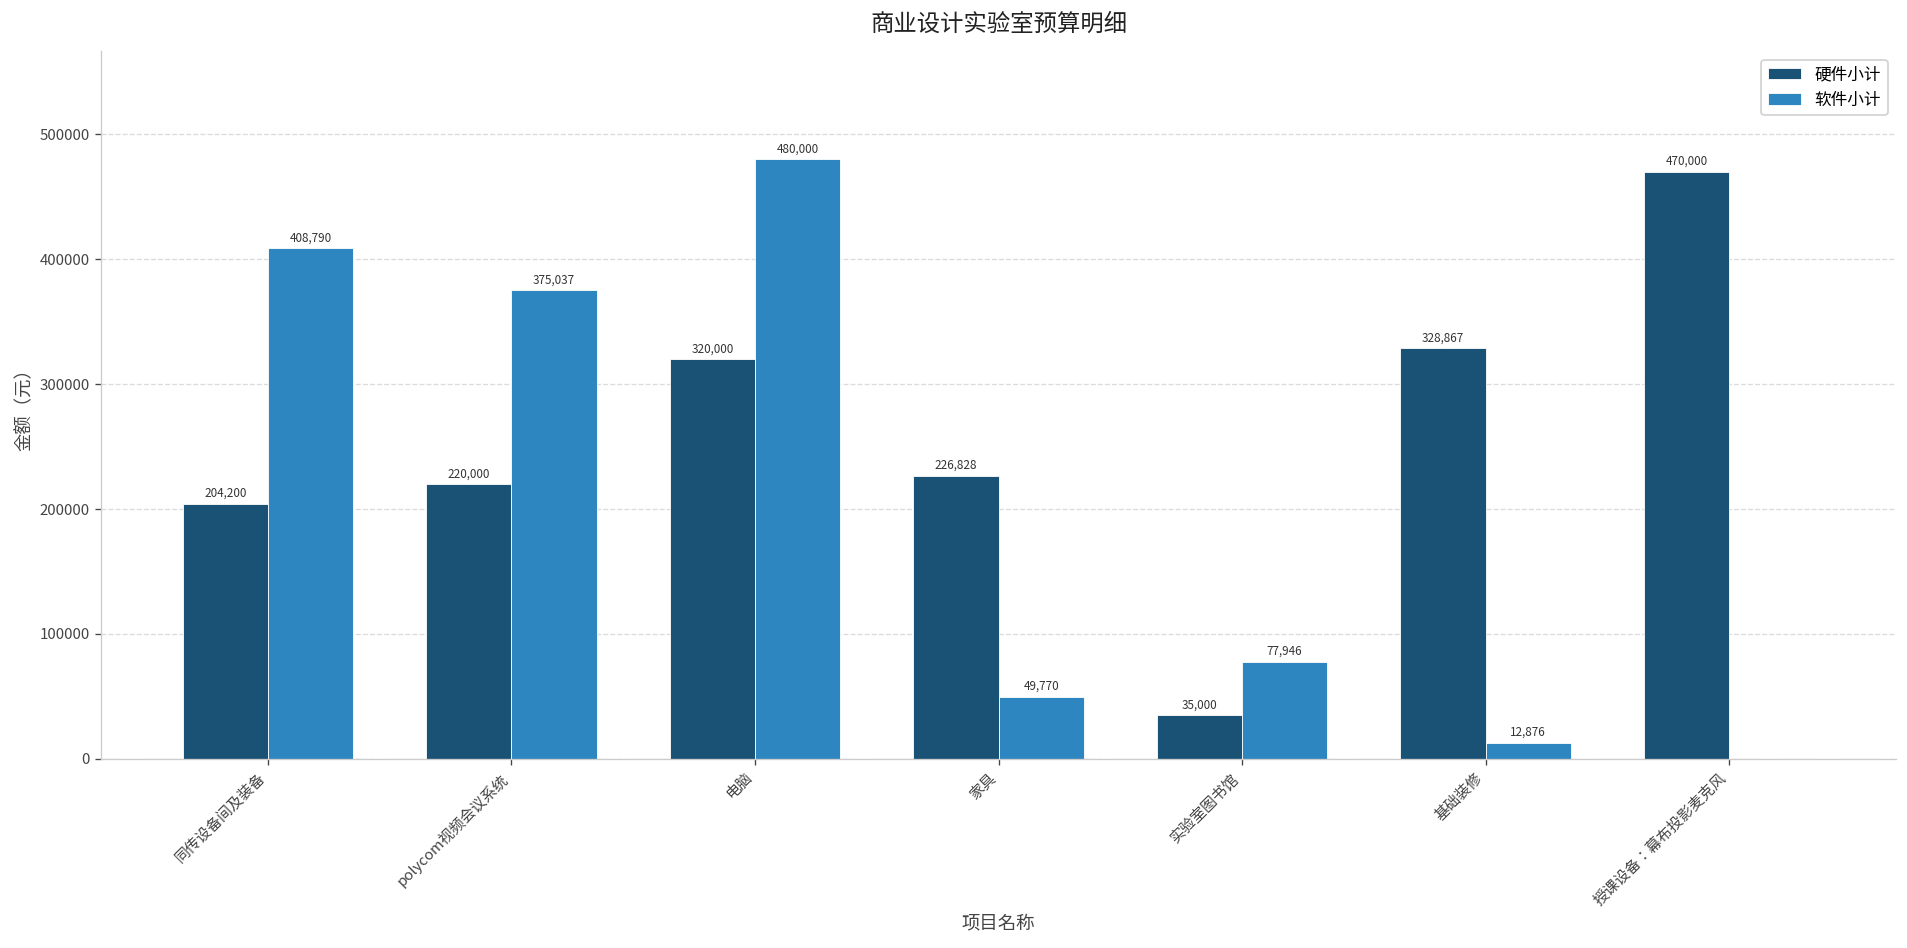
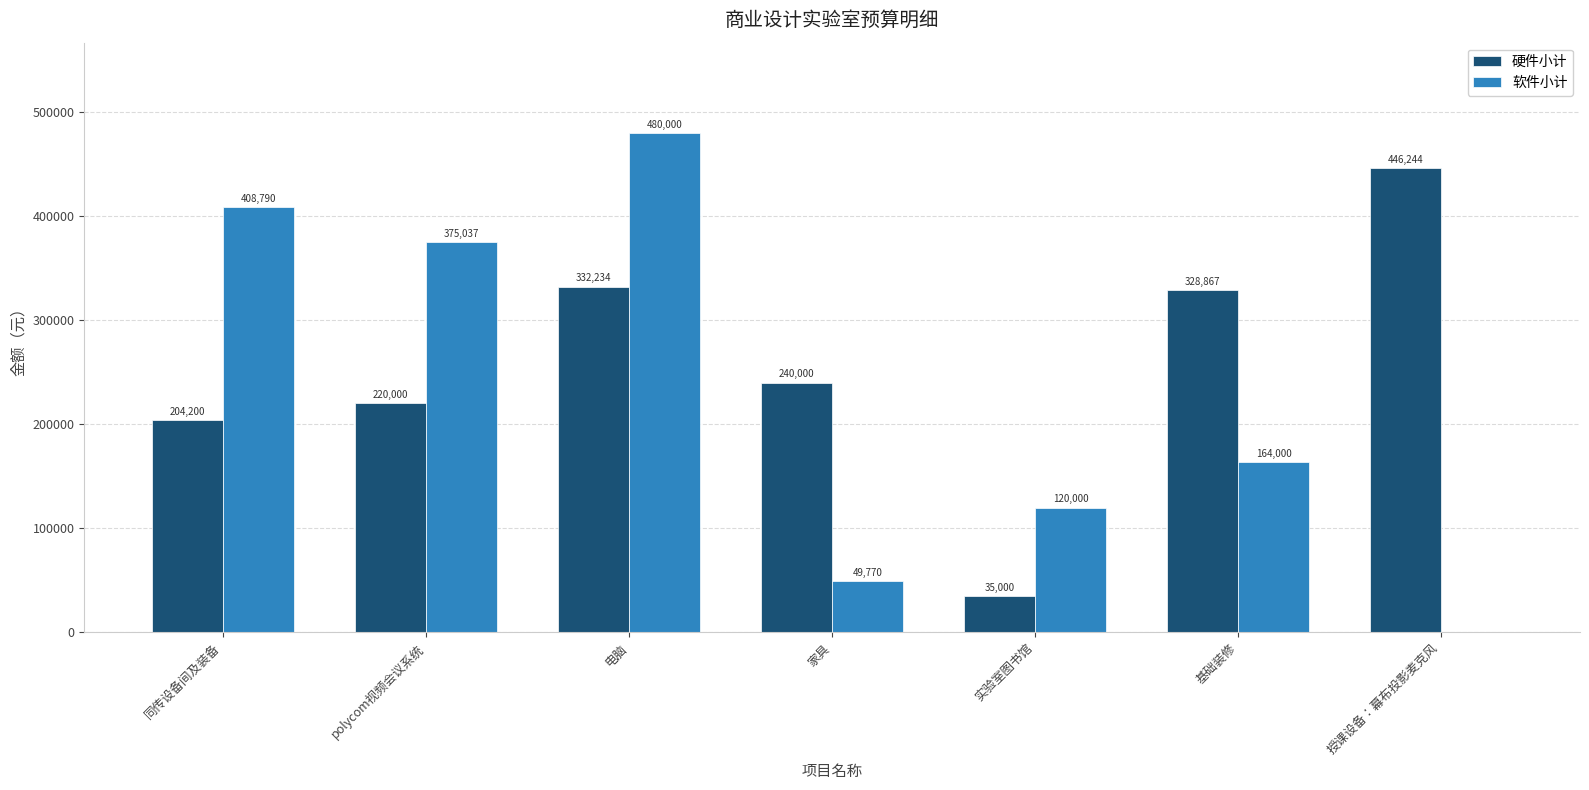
硬件小计, 电脑: 320,000 -> 332,234
硬件小计, 家具: 226,828 -> 240,000
软件小计, 实验室图书馆: 77,946 -> 120,000
软件小计, 基础装修: 12,876 -> 164,000
硬件小计, 授课设备：幕布投影麦克风: 470,000 -> 446,244
